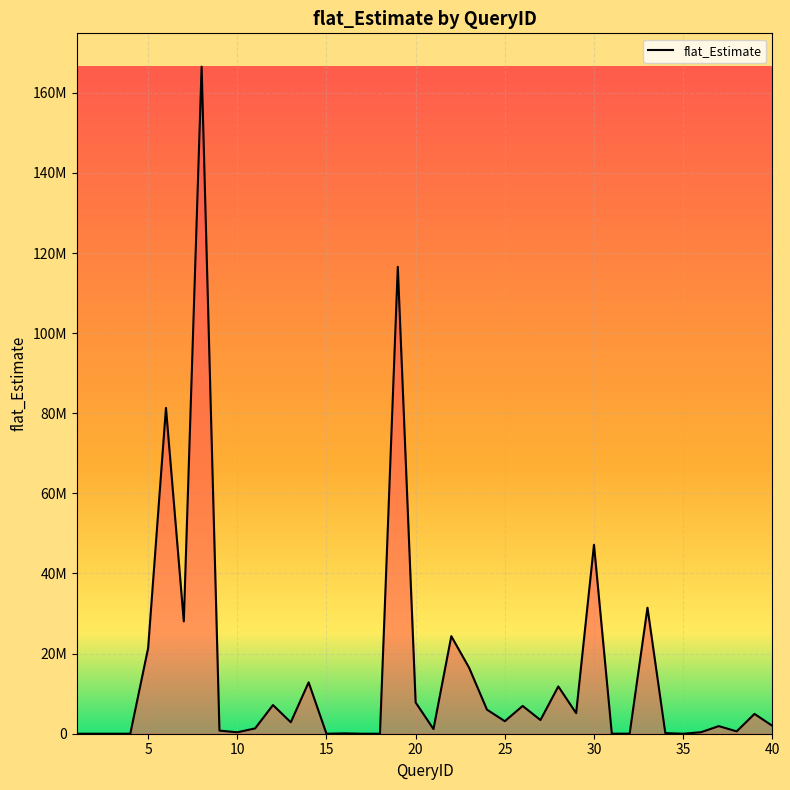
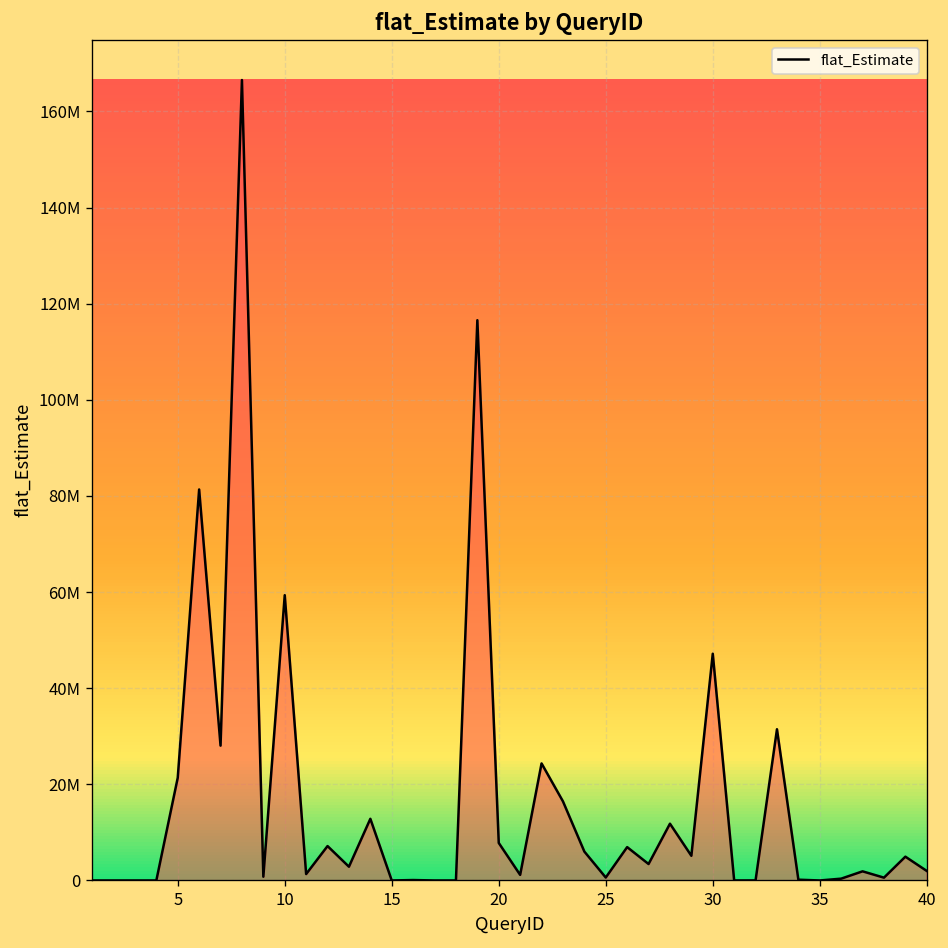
10: 0 -> 59000000
25: 3000000 -> 1000000
